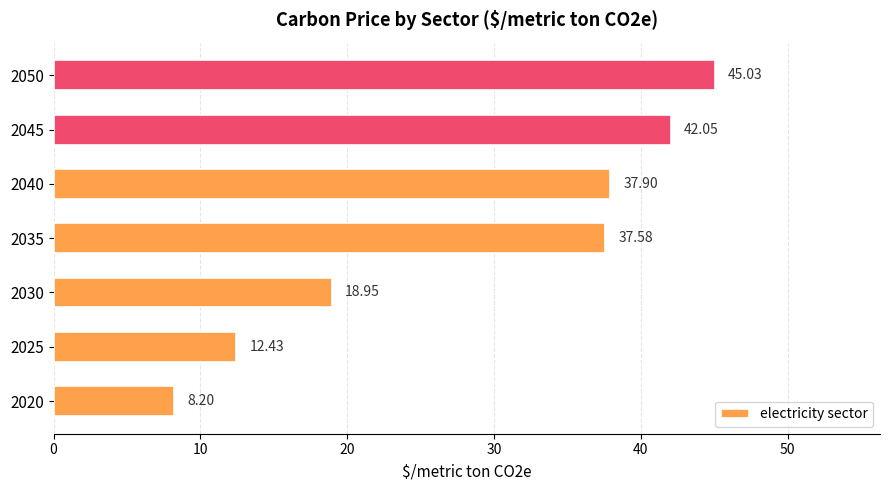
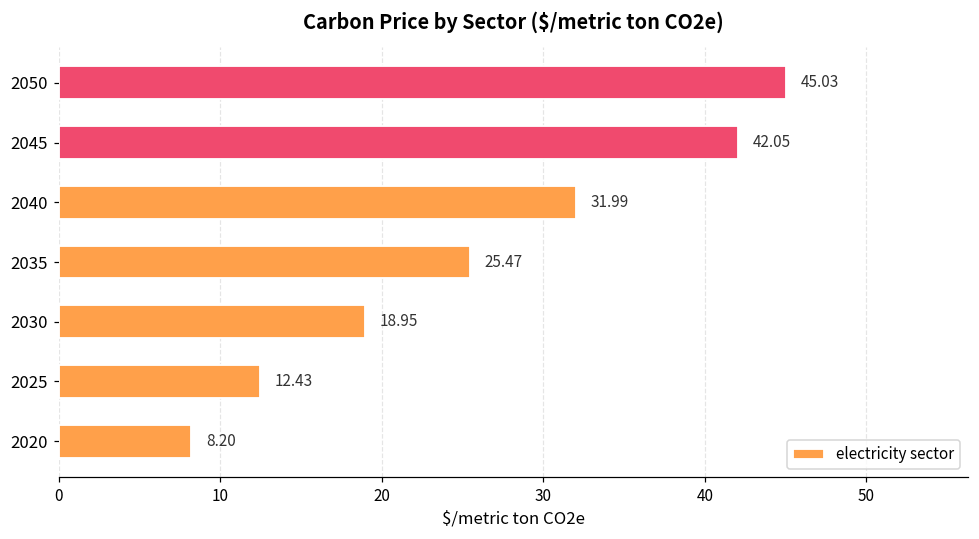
2040: 37.90 -> 31.99
2035: 37.58 -> 25.47
